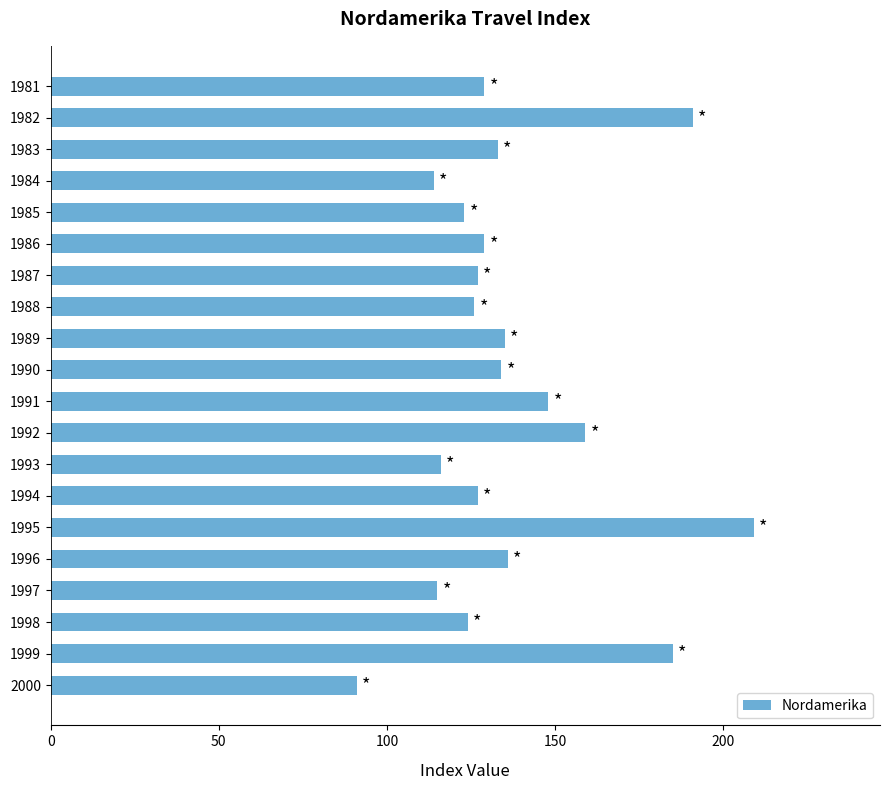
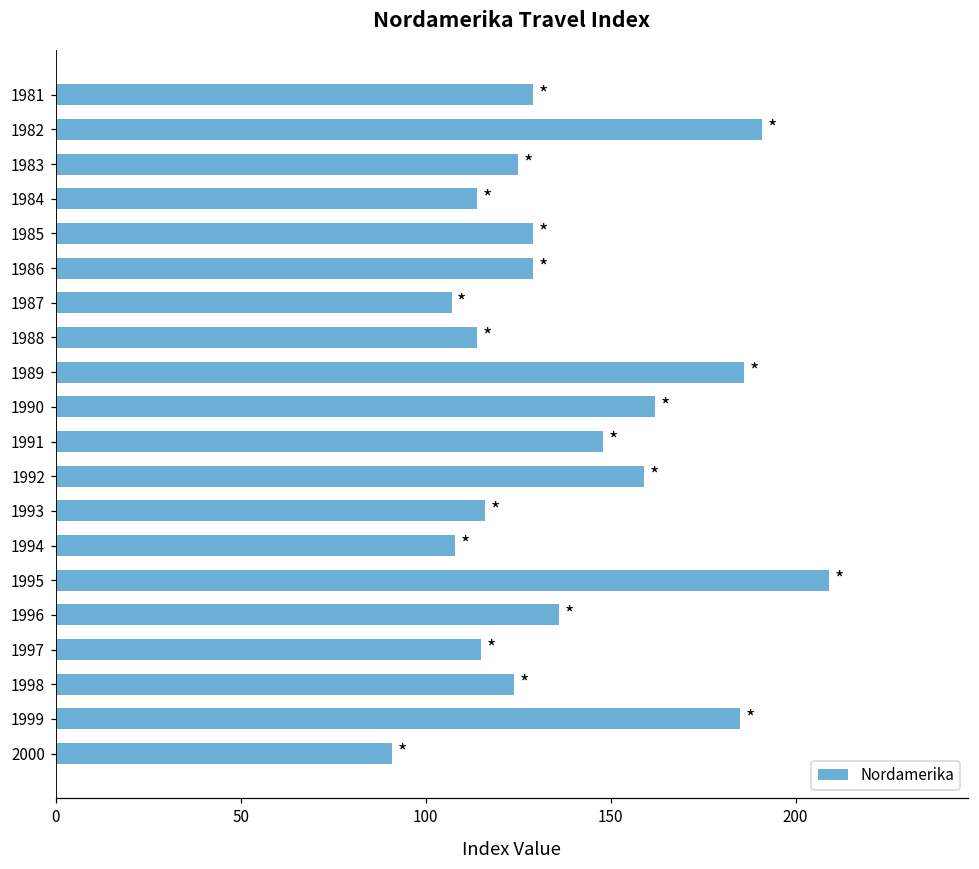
1983: 133 -> 125
1985: 123 -> 129
1987: 127 -> 107
1988: 126 -> 114
1989: 135 -> 186
1990: 134 -> 162
1994: 127 -> 108
